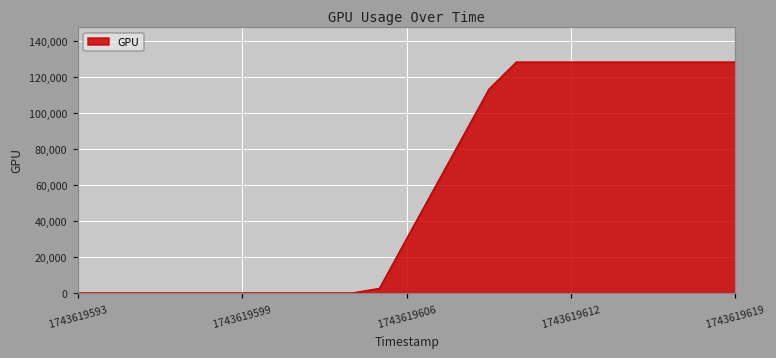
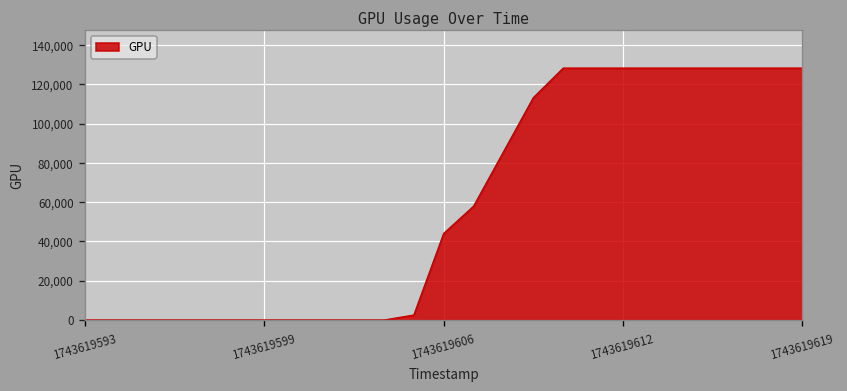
1743619606: 30,000 -> 44,000
